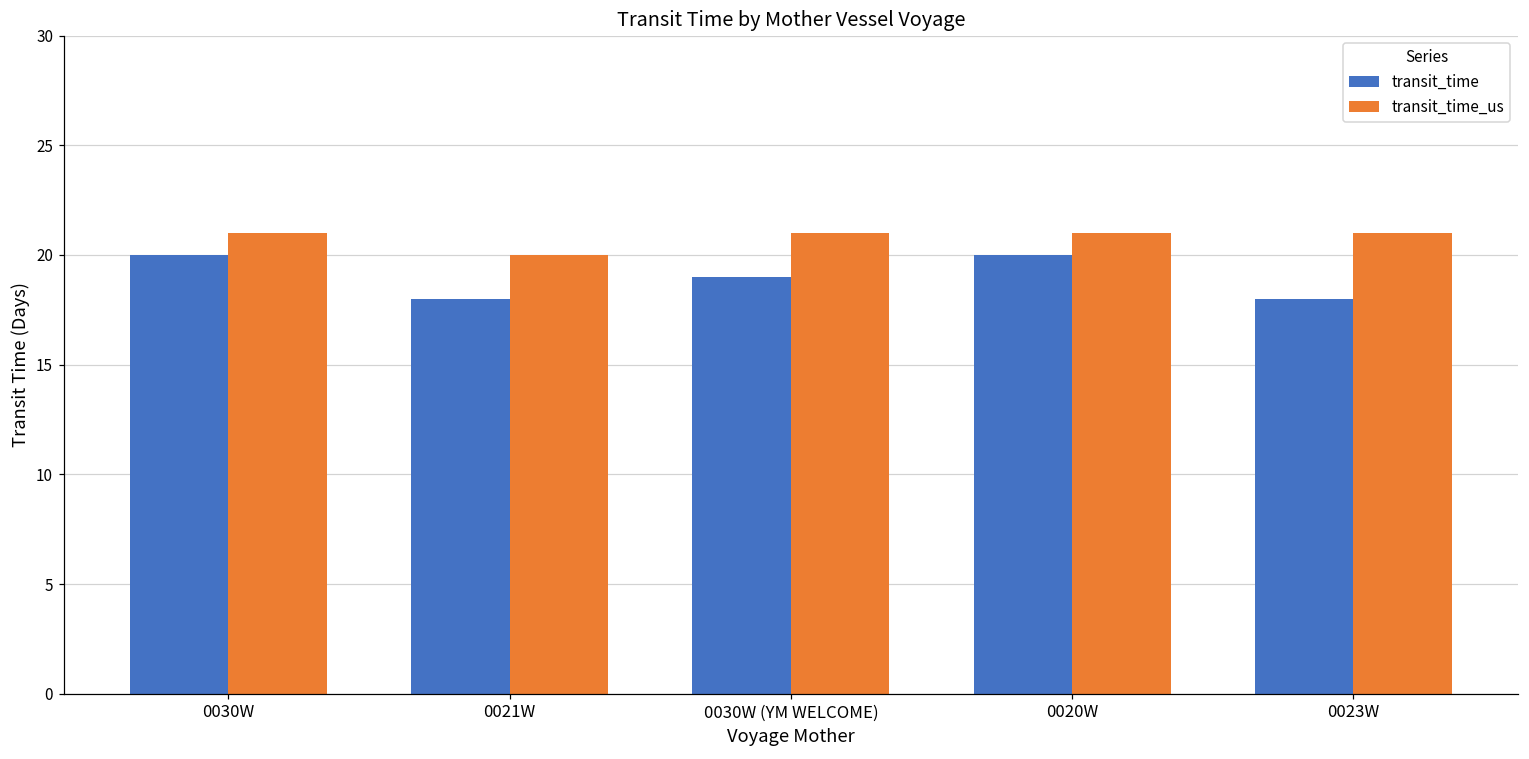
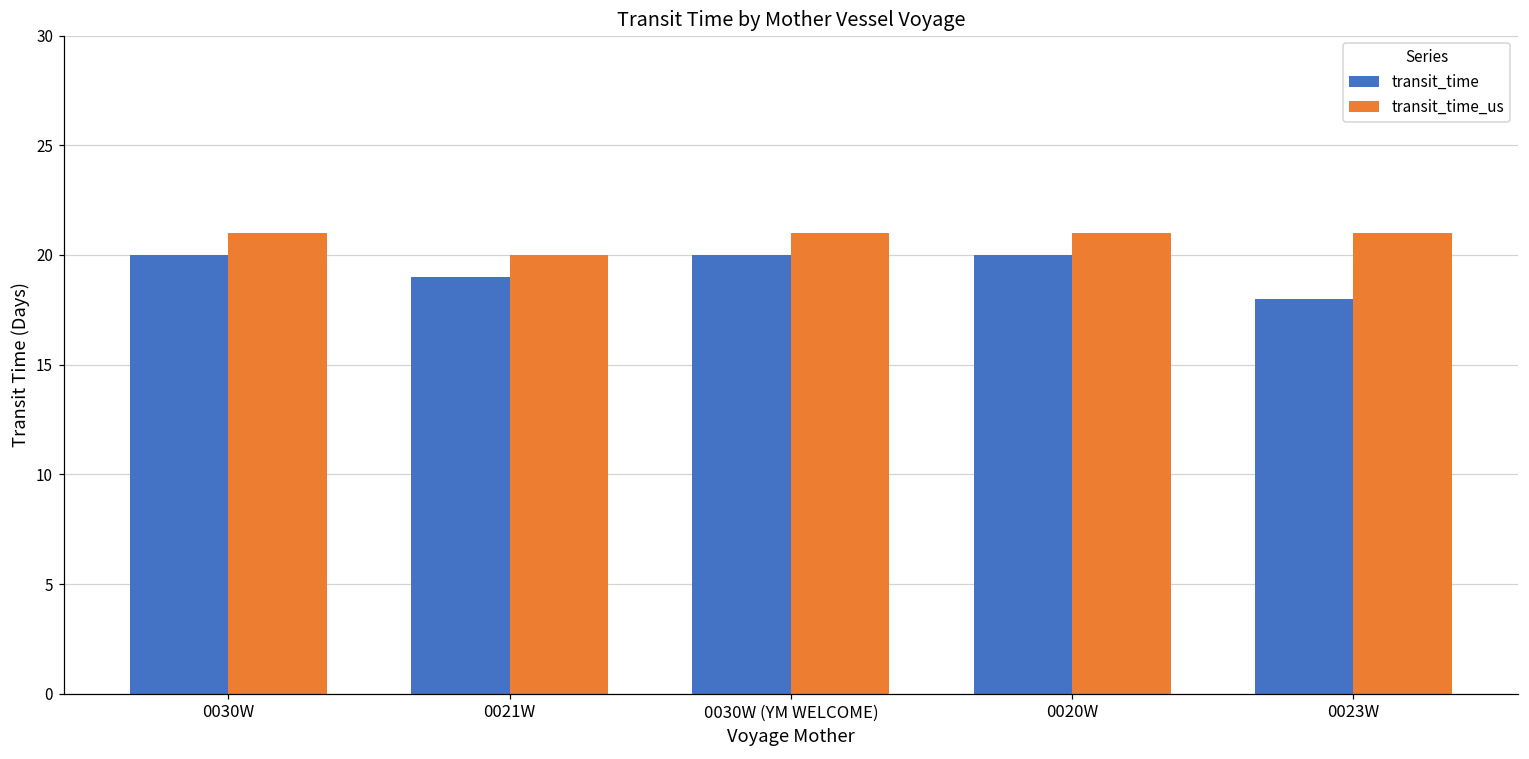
transit_time, 0021W: 18 -> 19
transit_time, 0030W (YM WELCOME): 19 -> 20
